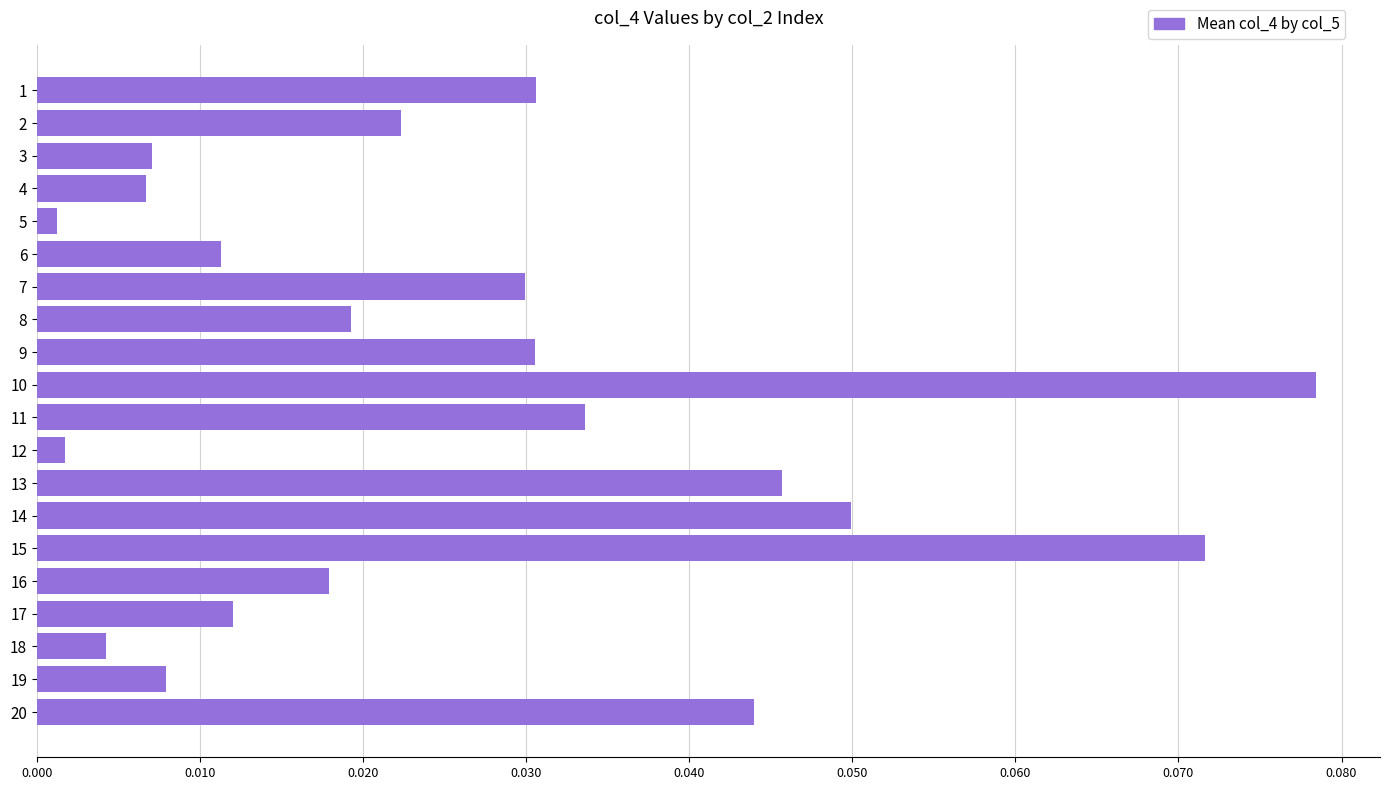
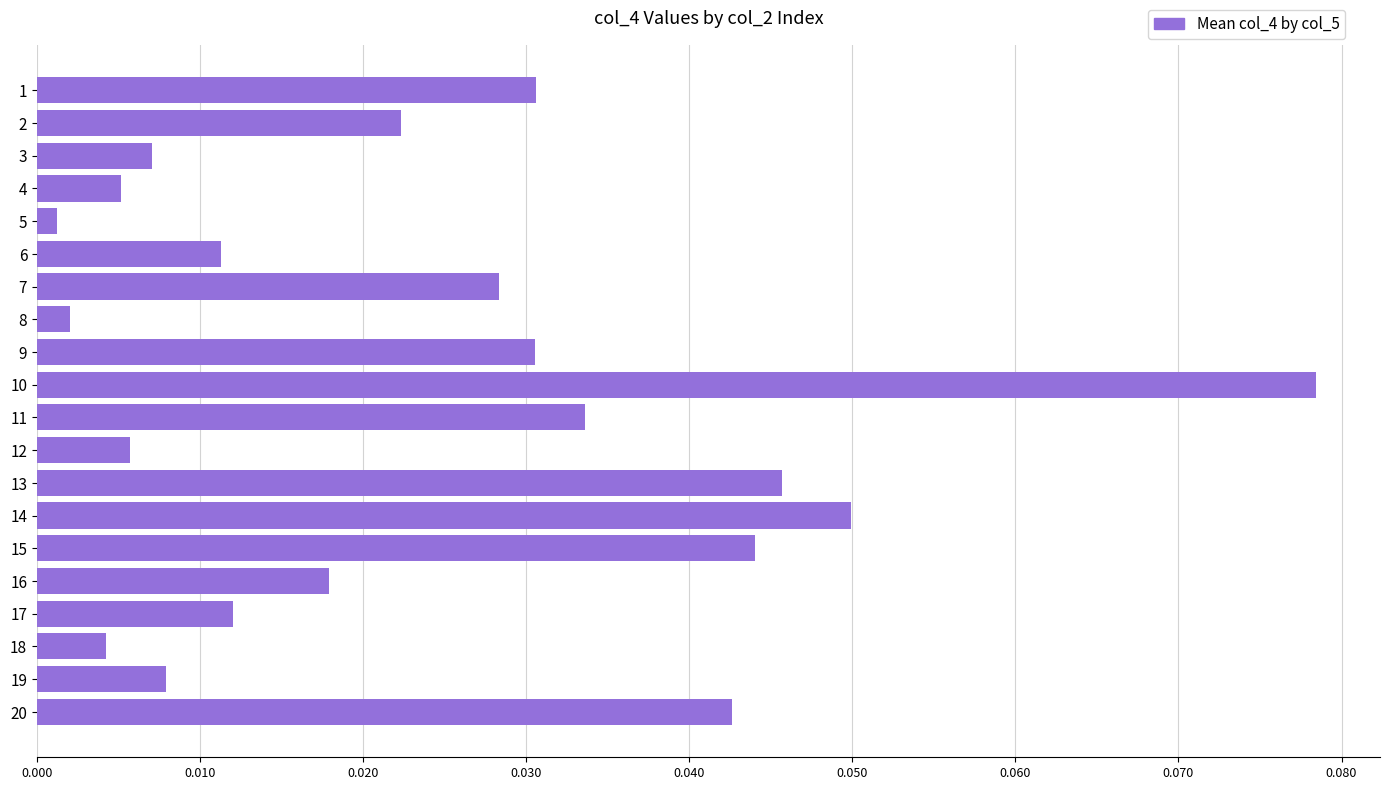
4: 0.0067 -> 0.0052
7: 0.0299 -> 0.0283
8: 0.0192 -> 0.0021
12: 0.0017 -> 0.0057
15: 0.0716 -> 0.0440
20: 0.0440 -> 0.0426
